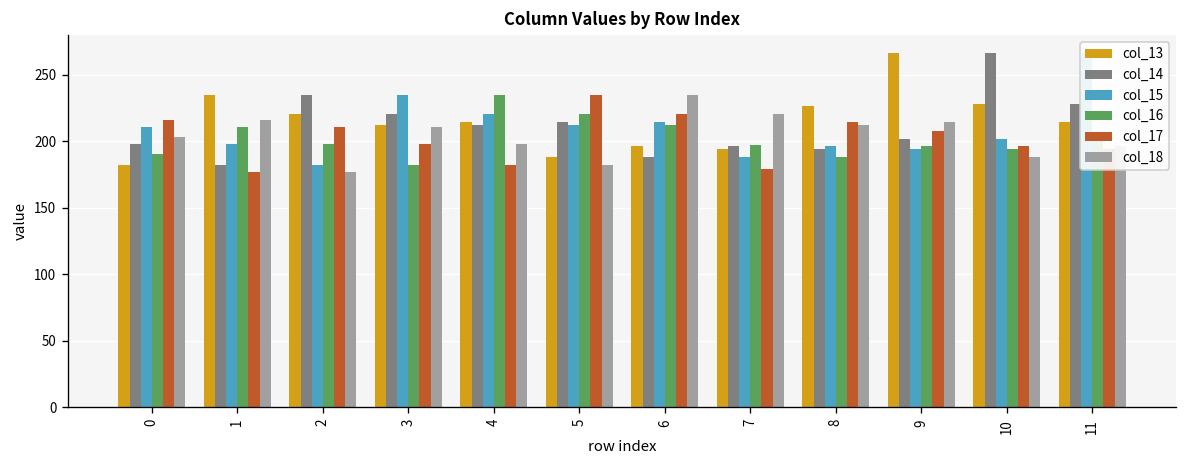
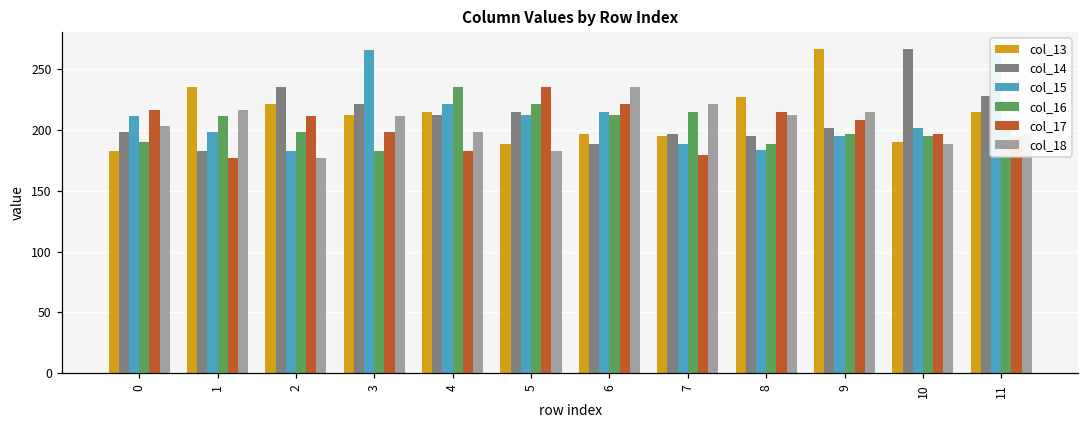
col_15, 3: 235 -> 265
col_16, 7: 198 -> 214
col_15, 8: 197 -> 183
col_13, 10: 228 -> 190
